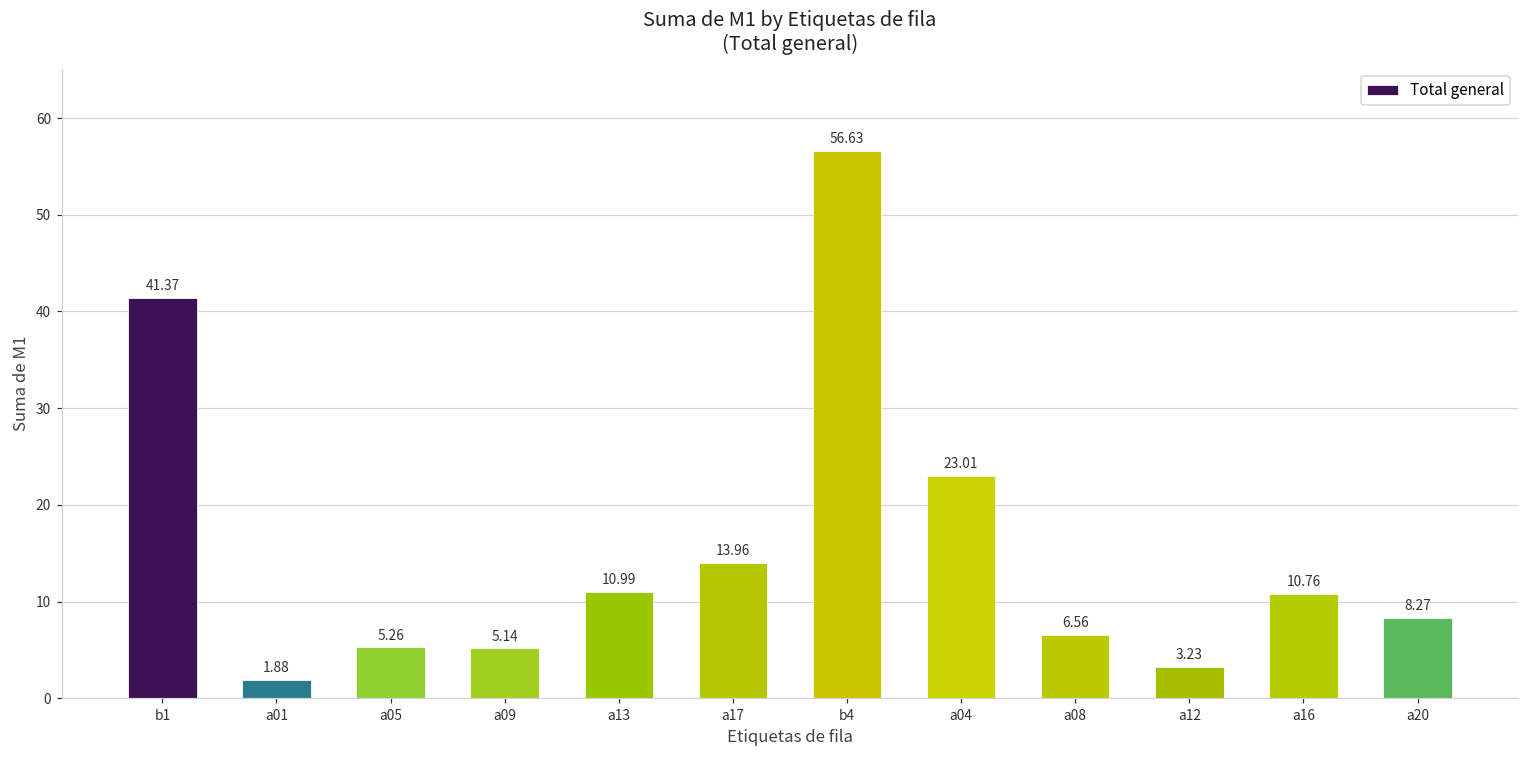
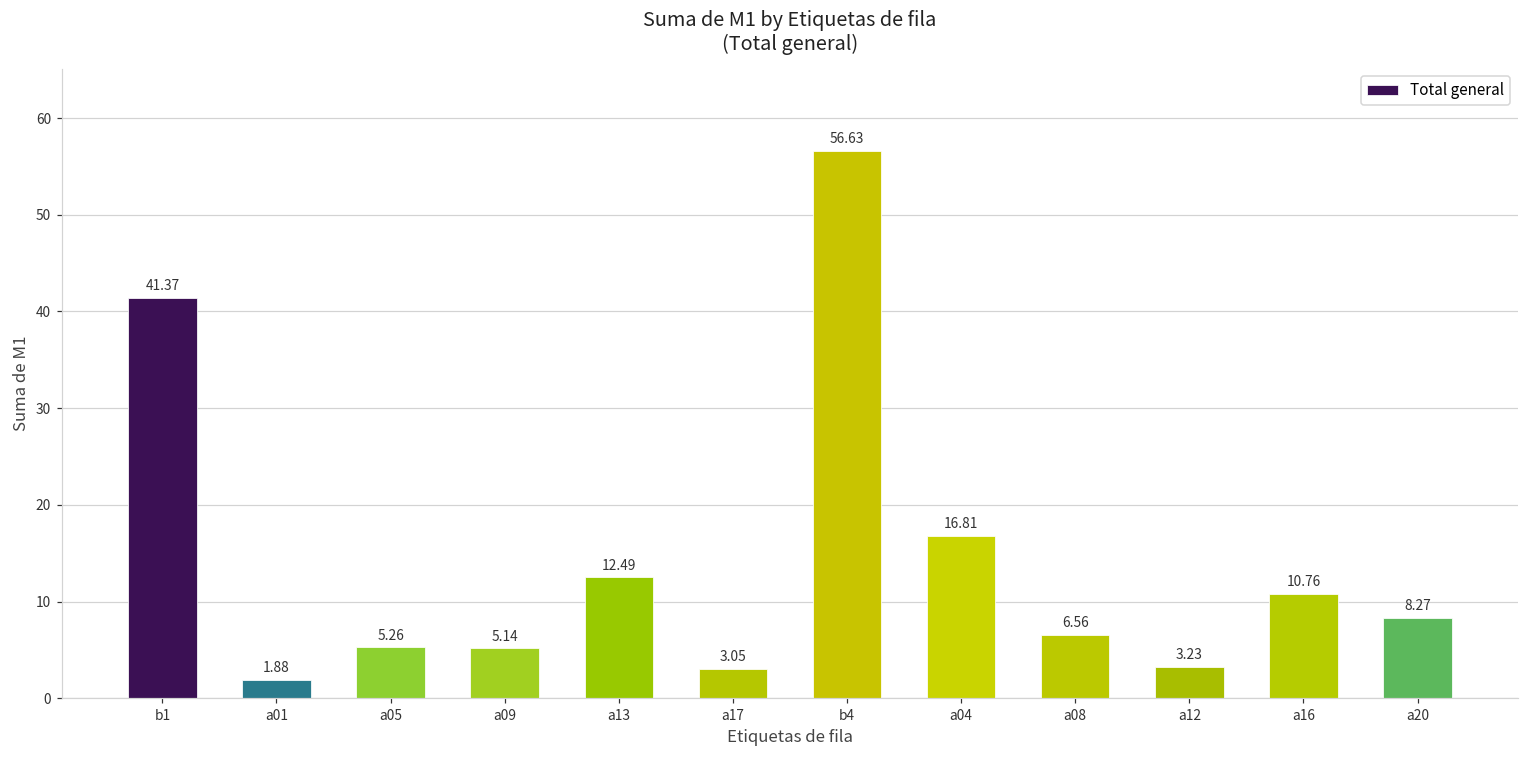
a13: 10.99 -> 12.49
a17: 13.96 -> 3.05
a04: 23.01 -> 16.81
